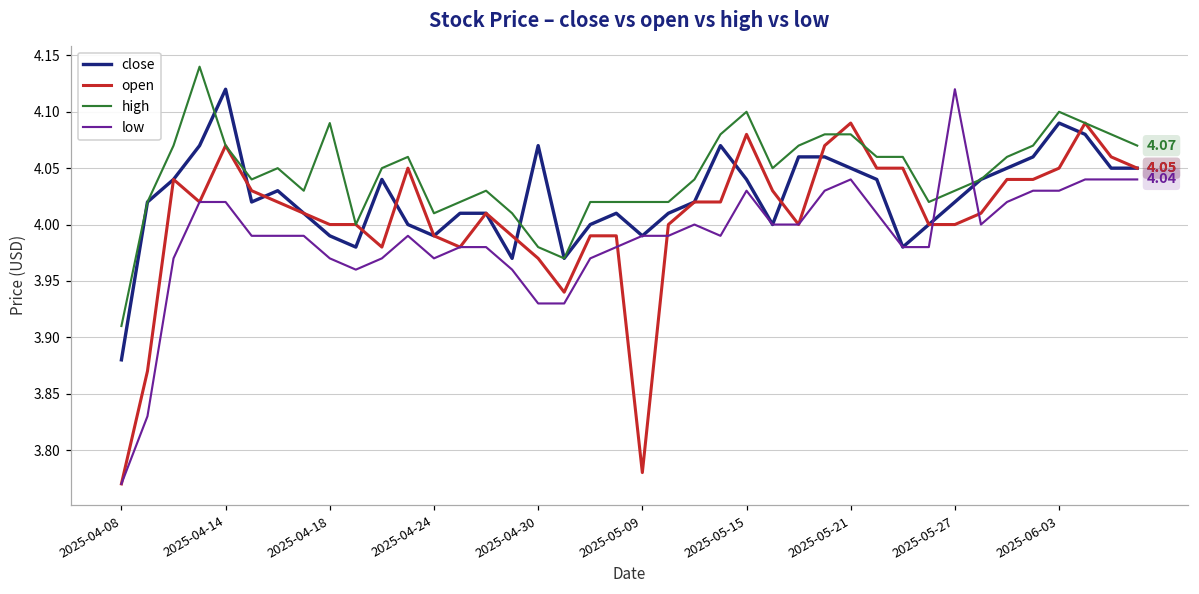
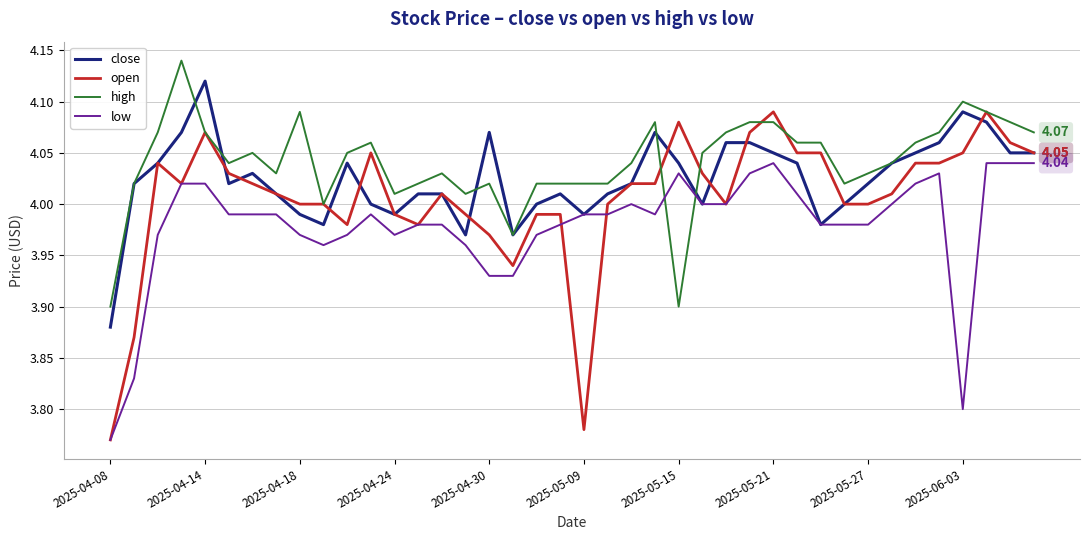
high, 2025-04-08: 3.91 -> 3.90
high, 2025-04-30: 3.98 -> 4.02
high, 2025-05-15: 4.1 -> 3.9
low, 2025-05-27: 4.12 -> 3.98
low, 2025-06-03: 4.03 -> 3.80
